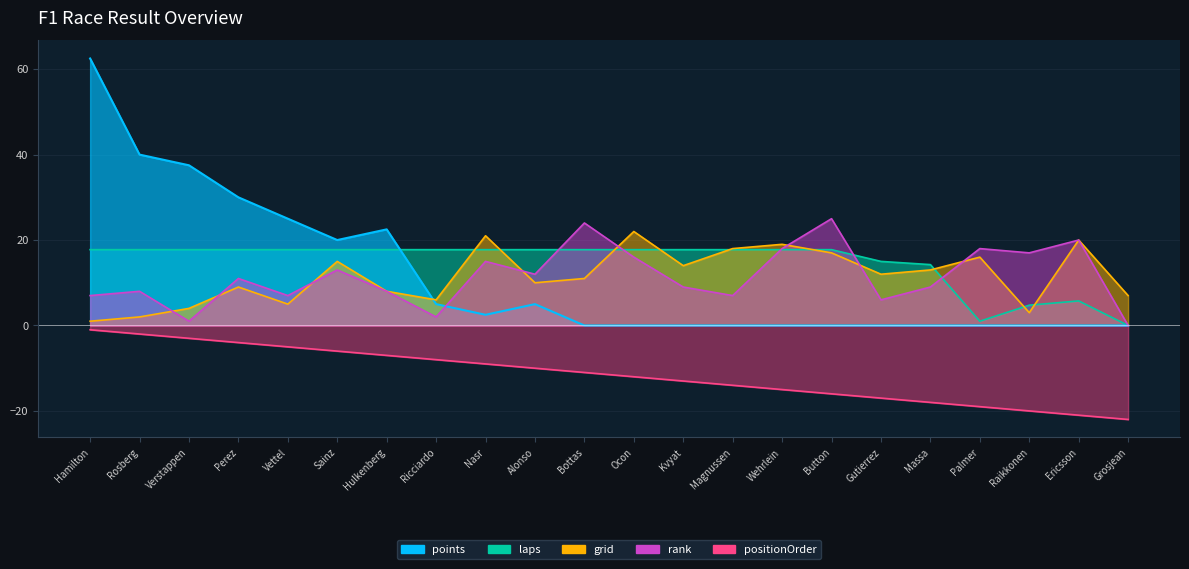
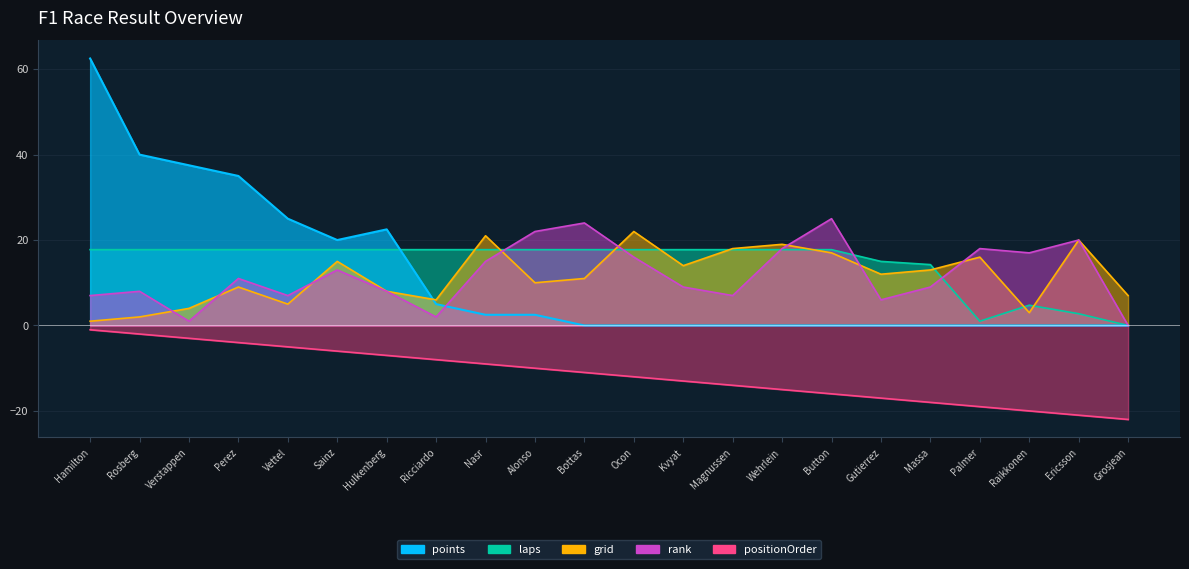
points, Perez: 30 -> 35
points, Alonso: 5 -> 3
rank, Alonso: 12 -> 22
laps, Ericsson: 6 -> 3
